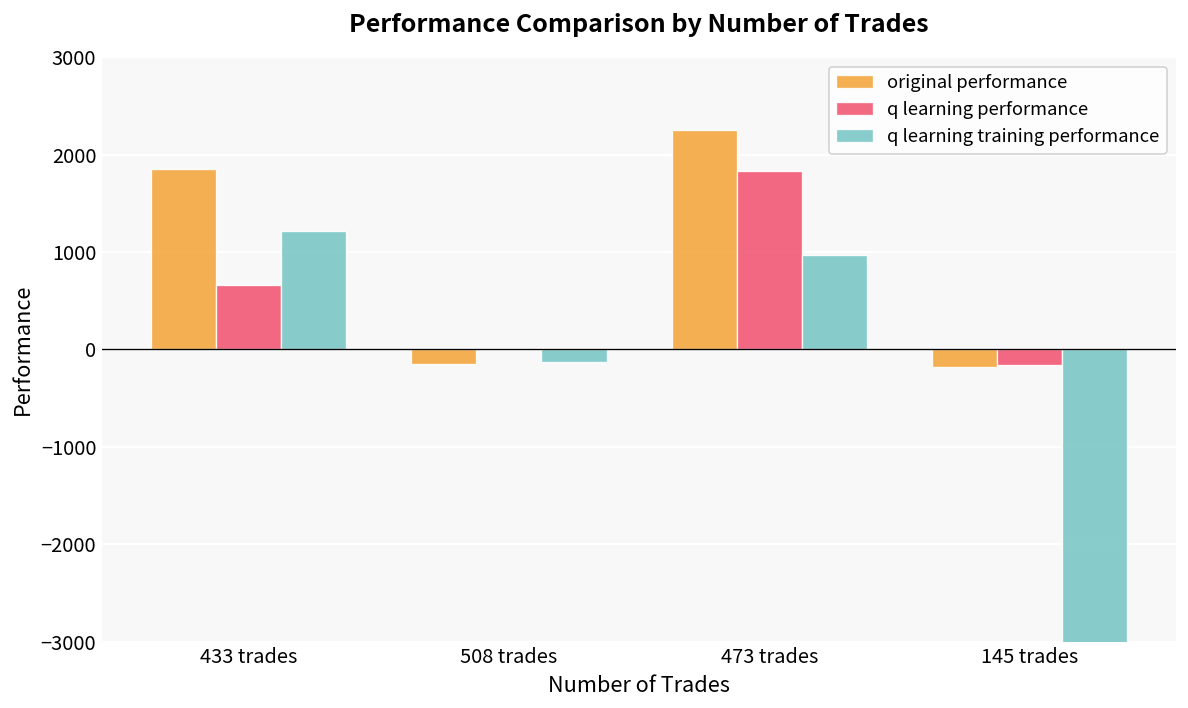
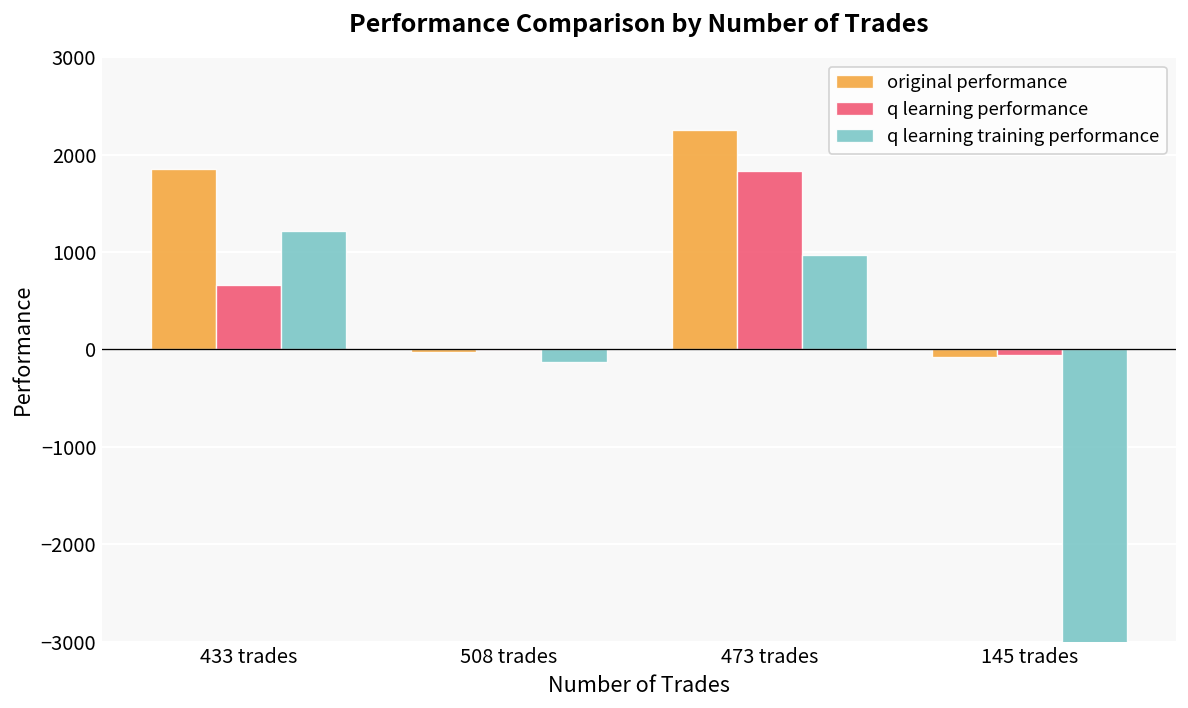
original performance, 508 trades: -100 -> 0
original performance, 145 trades: -200 -> -100
q learning performance, 145 trades: -200 -> -100
